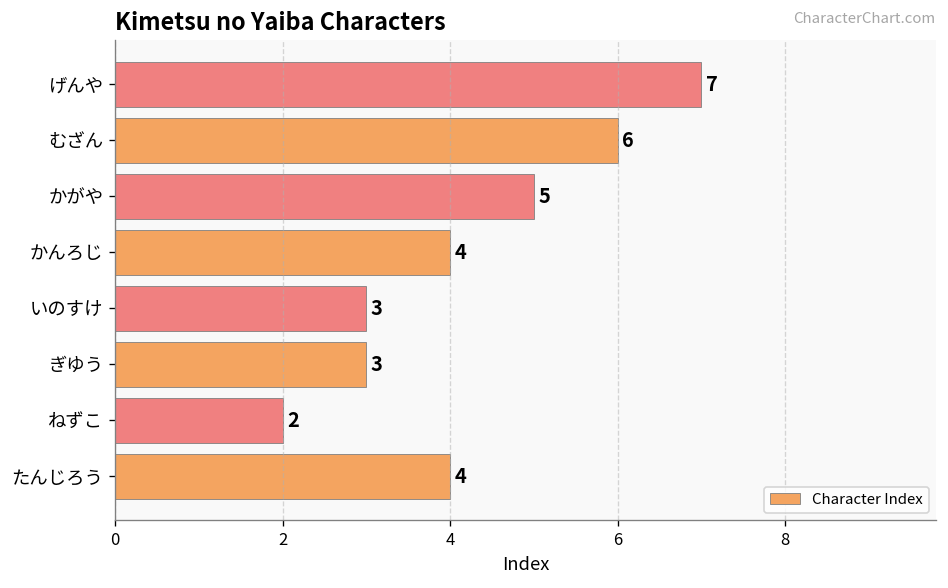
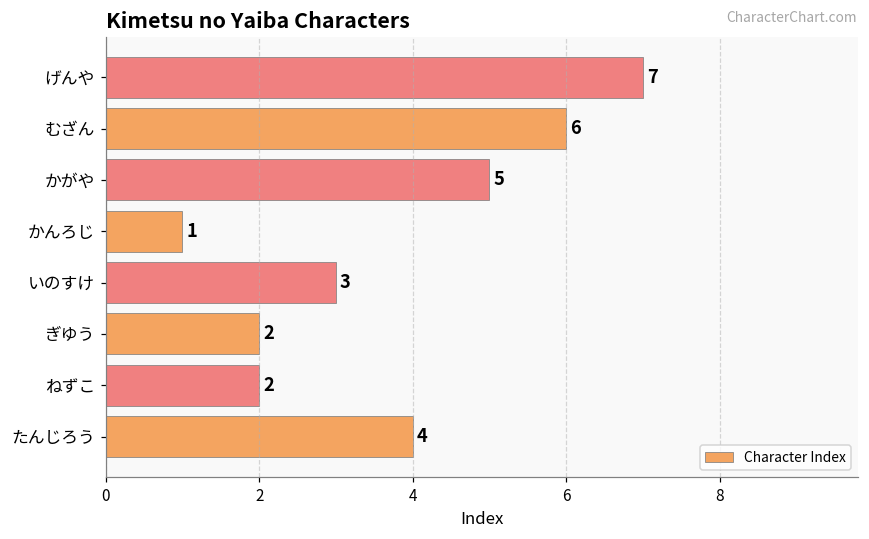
かんろじ: 4 -> 1
ぎゆう: 3 -> 2
